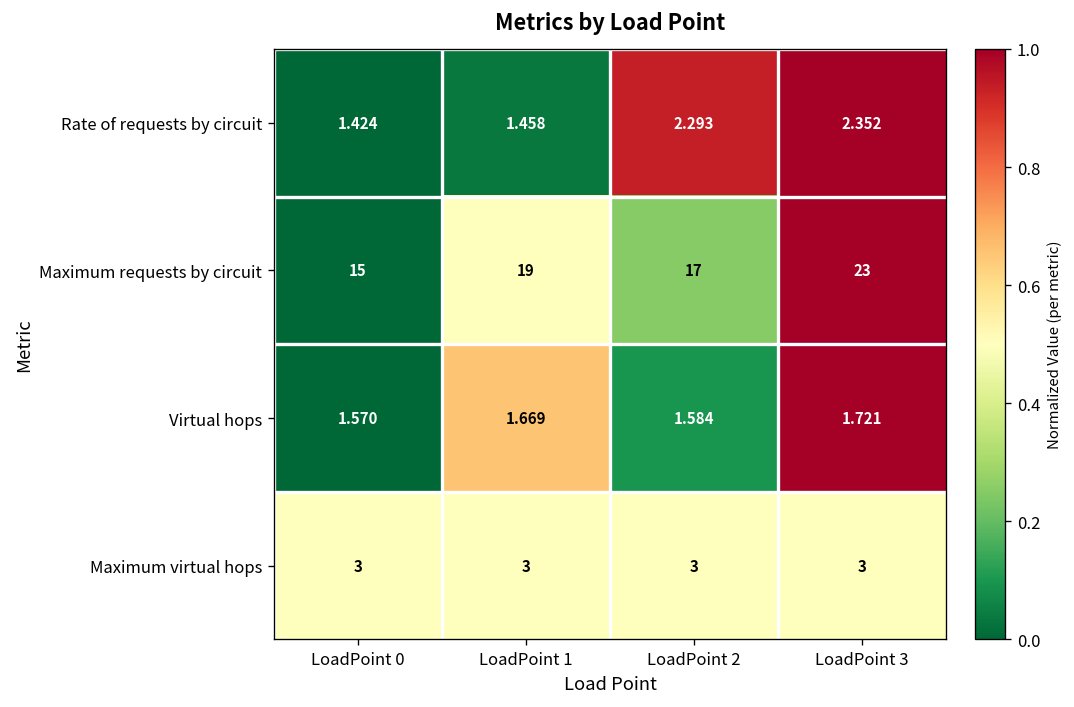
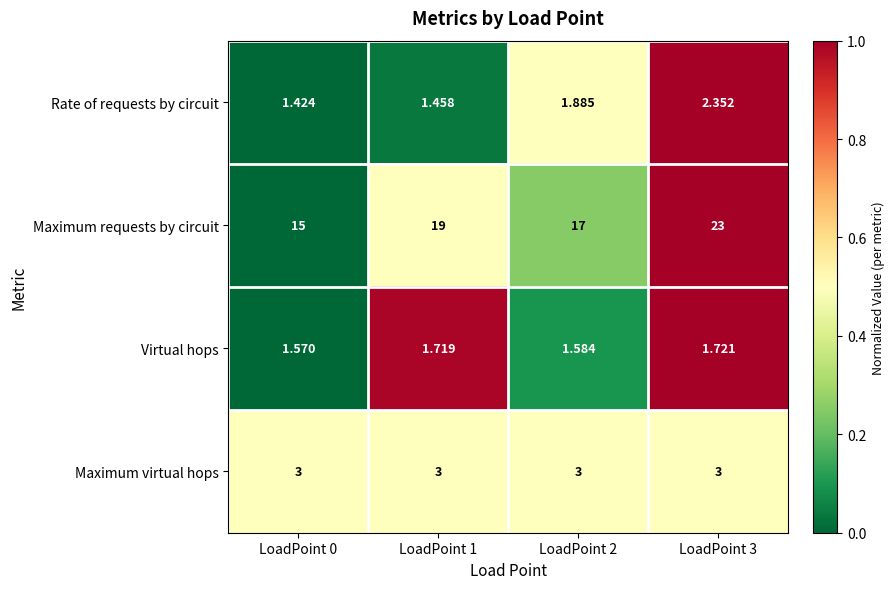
Rate of requests by circuit, LoadPoint 2: 2.293 -> 1.885
Virtual hops, LoadPoint 1: 1.669 -> 1.719
